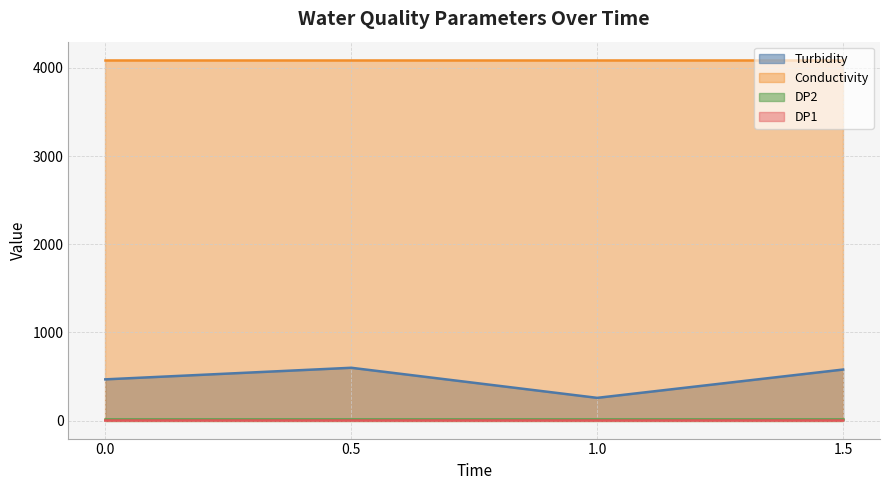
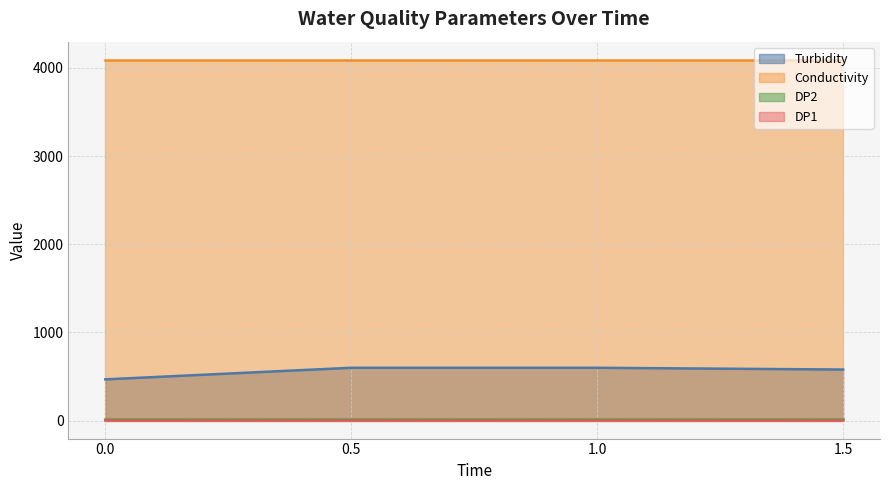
Turbidity, 1.0: 300 -> 600
